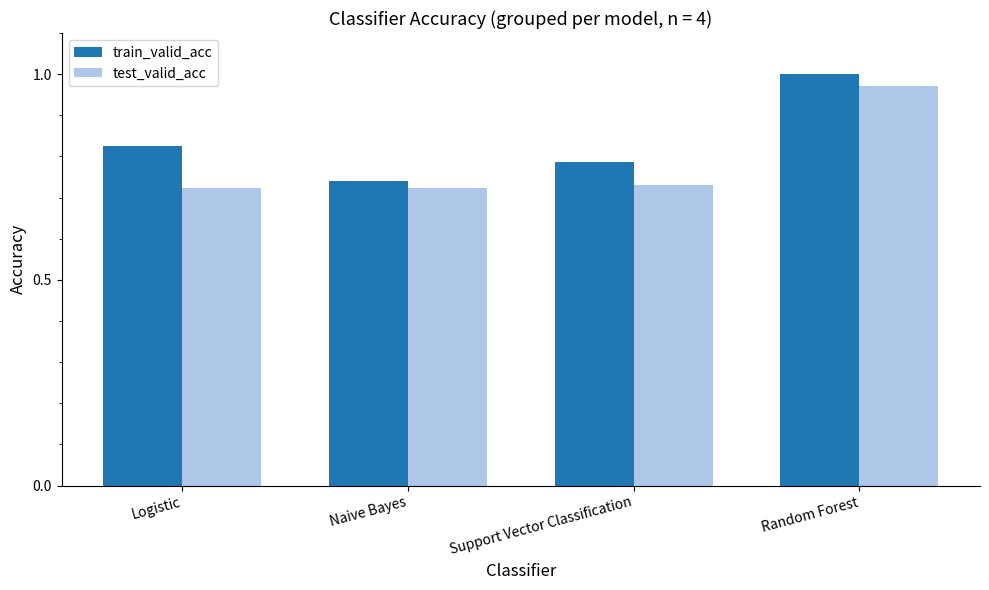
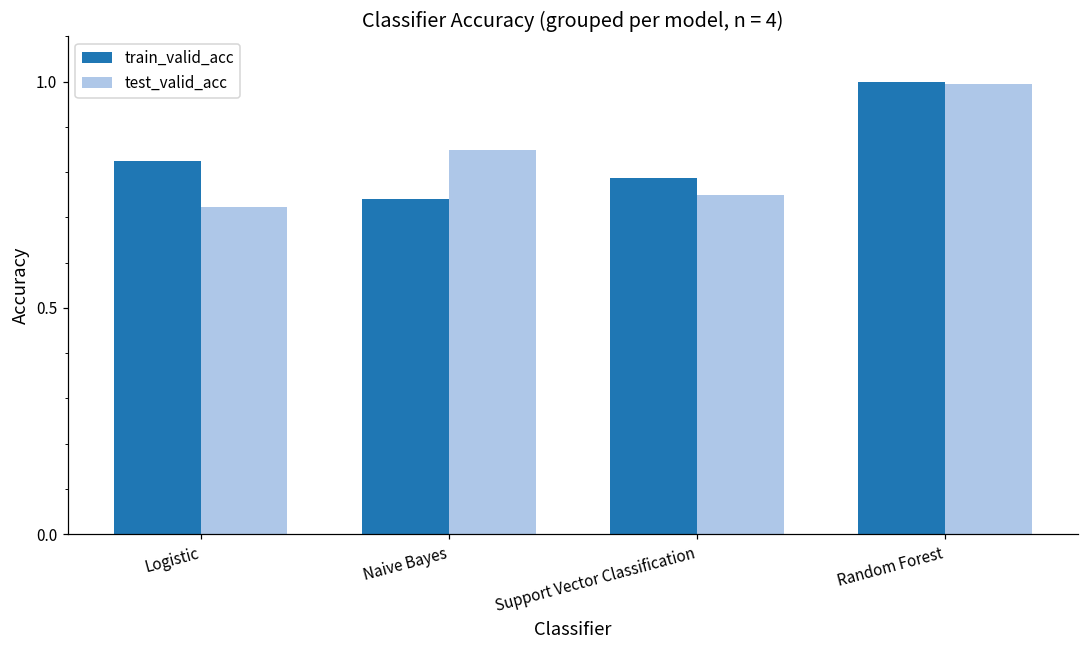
test_valid_acc, Naive Bayes: 0.72 -> 0.85
test_valid_acc, Support Vector Classification: 0.73 -> 0.75
test_valid_acc, Random Forest: 0.97 -> 1.00
